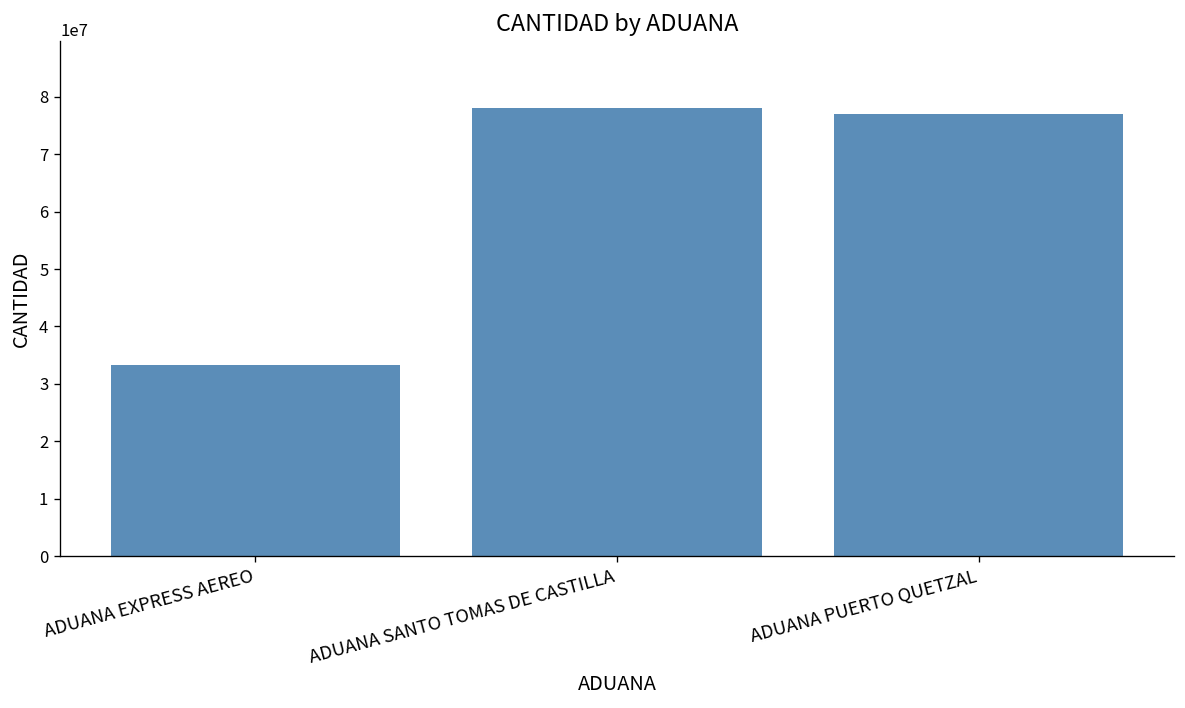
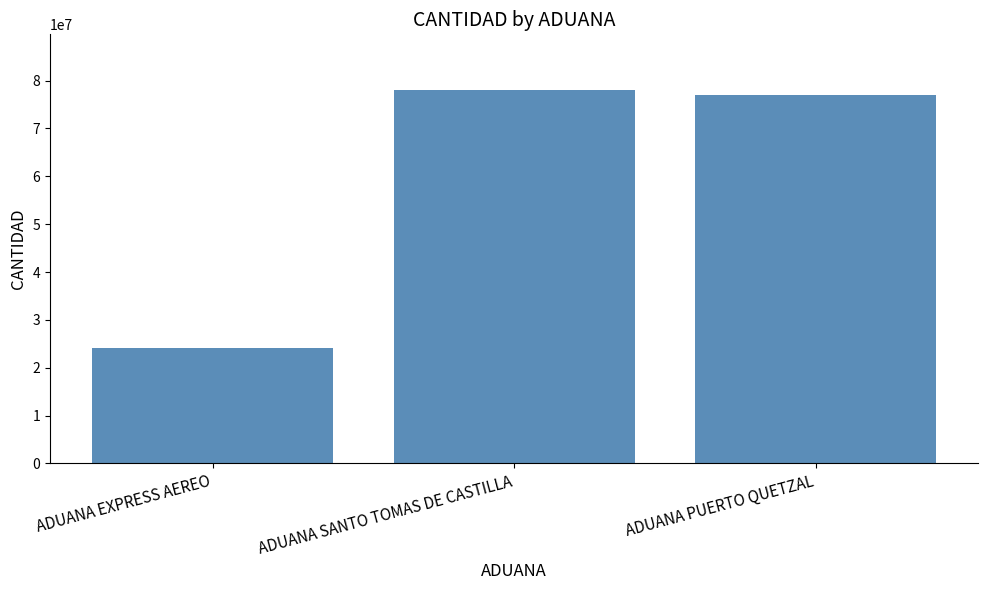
ADUANA EXPRESS AEREO: 33000000 -> 24000000
